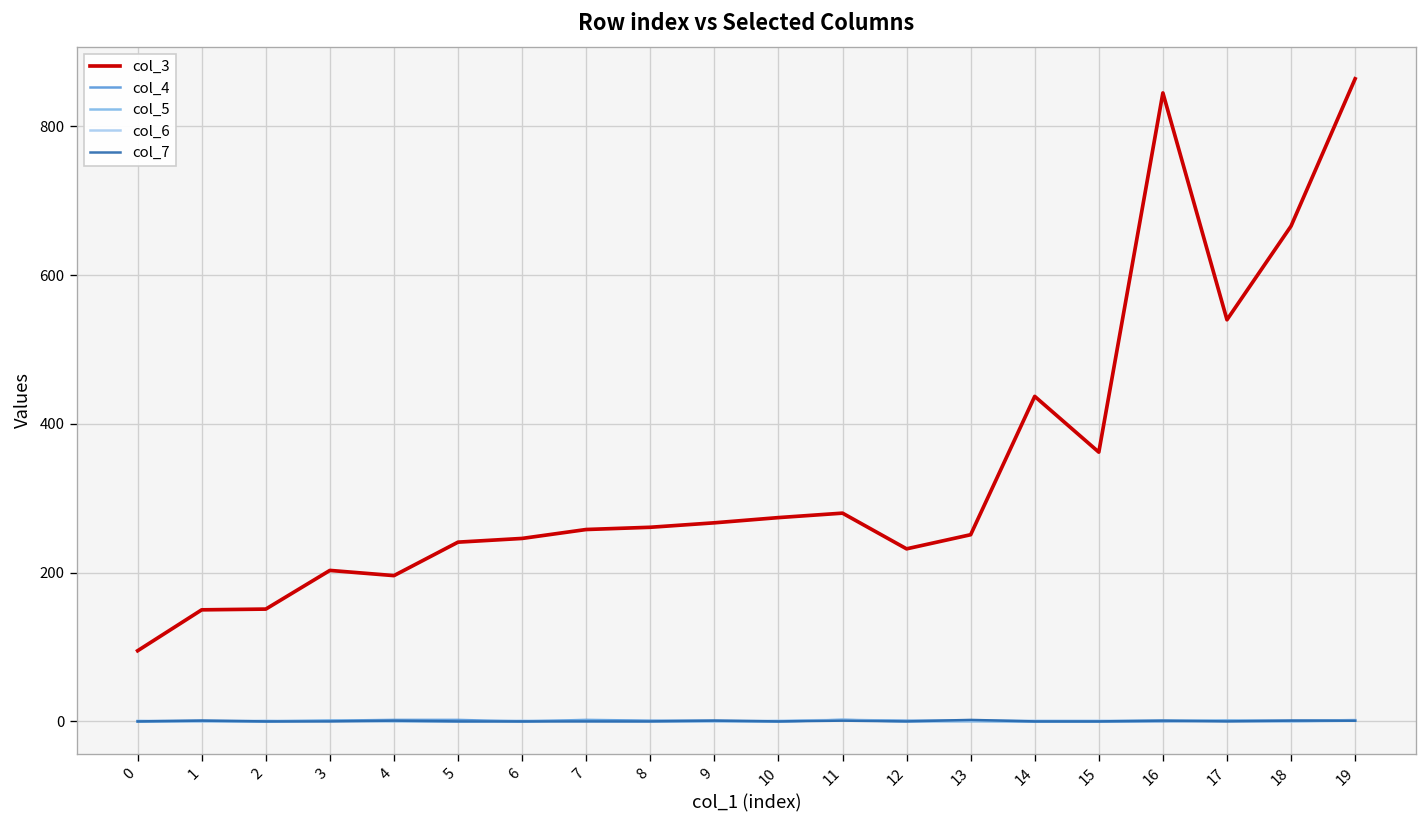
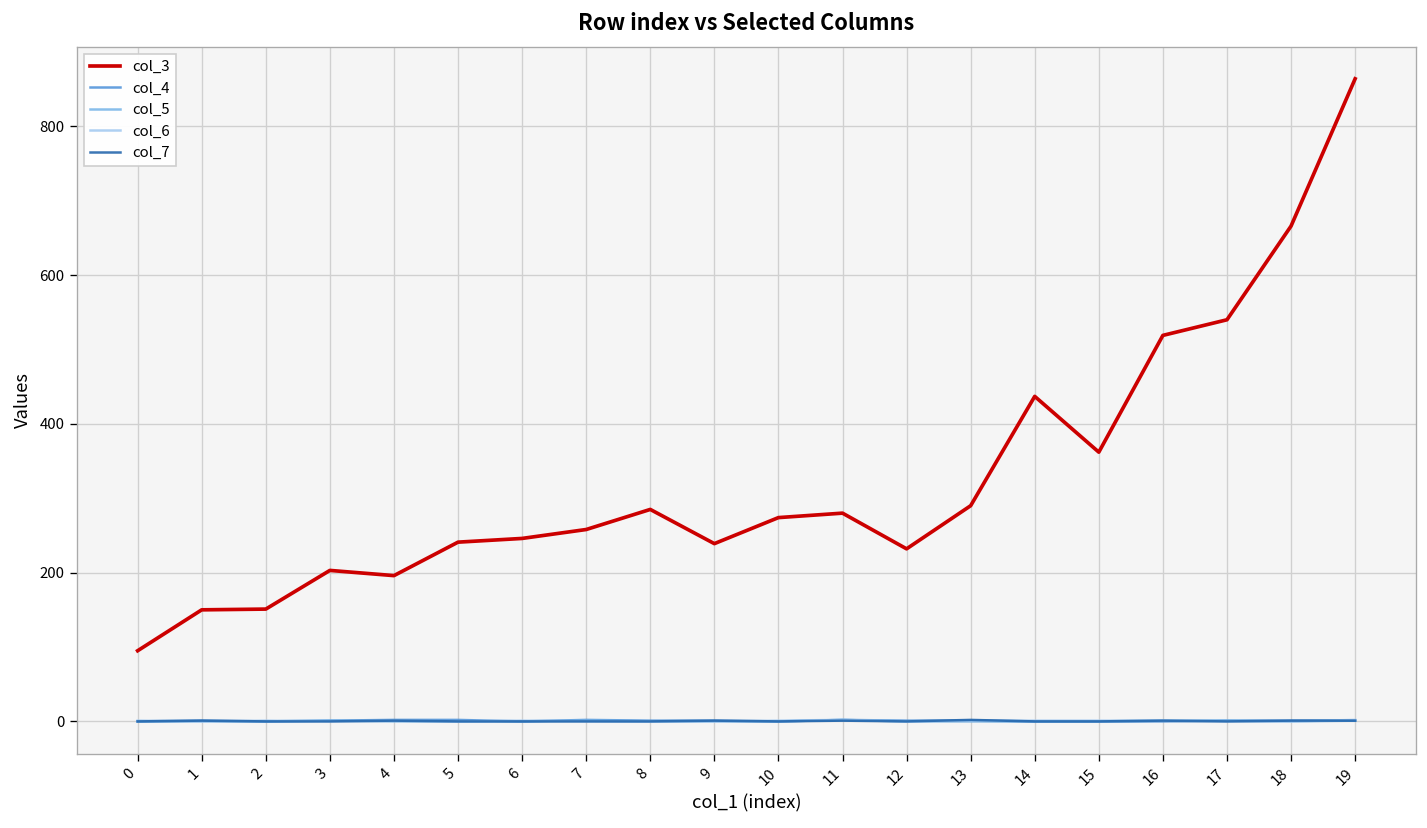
col_3, 8: 260 -> 290
col_3, 9: 270 -> 240
col_3, 13: 250 -> 290
col_3, 16: 850 -> 520
